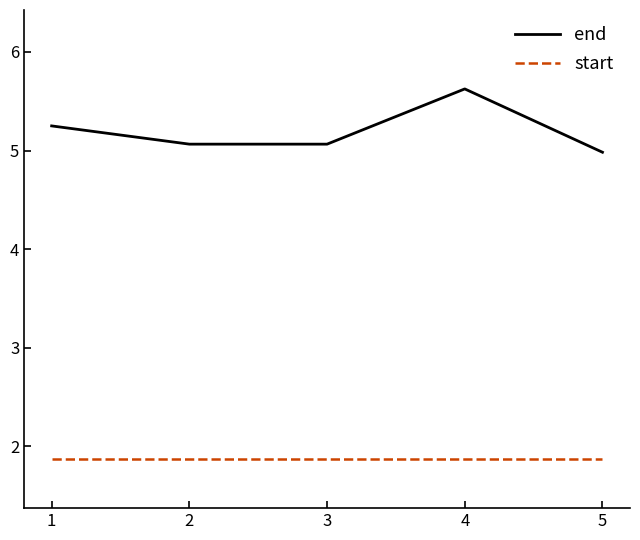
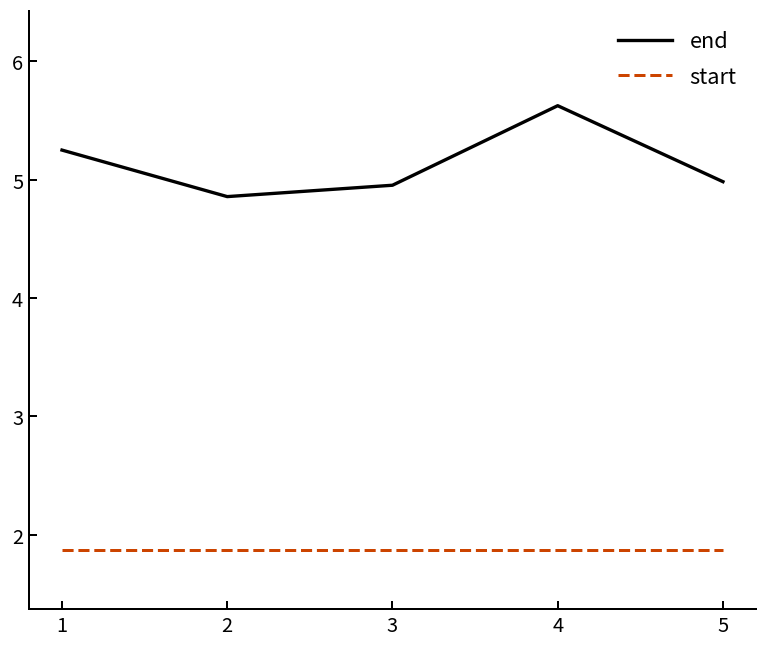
end, 2: 5.1 -> 4.9
end, 3: 5.1 -> 5.0
